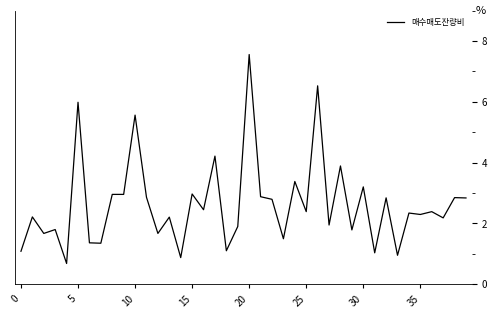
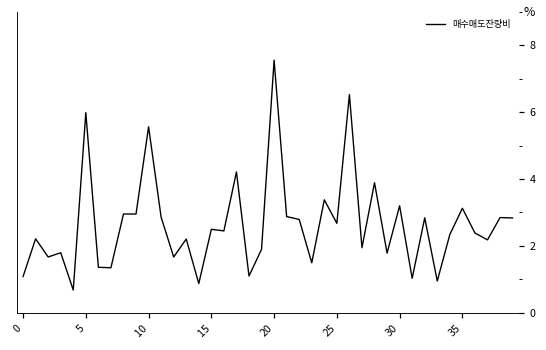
15: 3.0 -> 2.5
25: 2.4 -> 2.7
35: 2.3 -> 3.1
